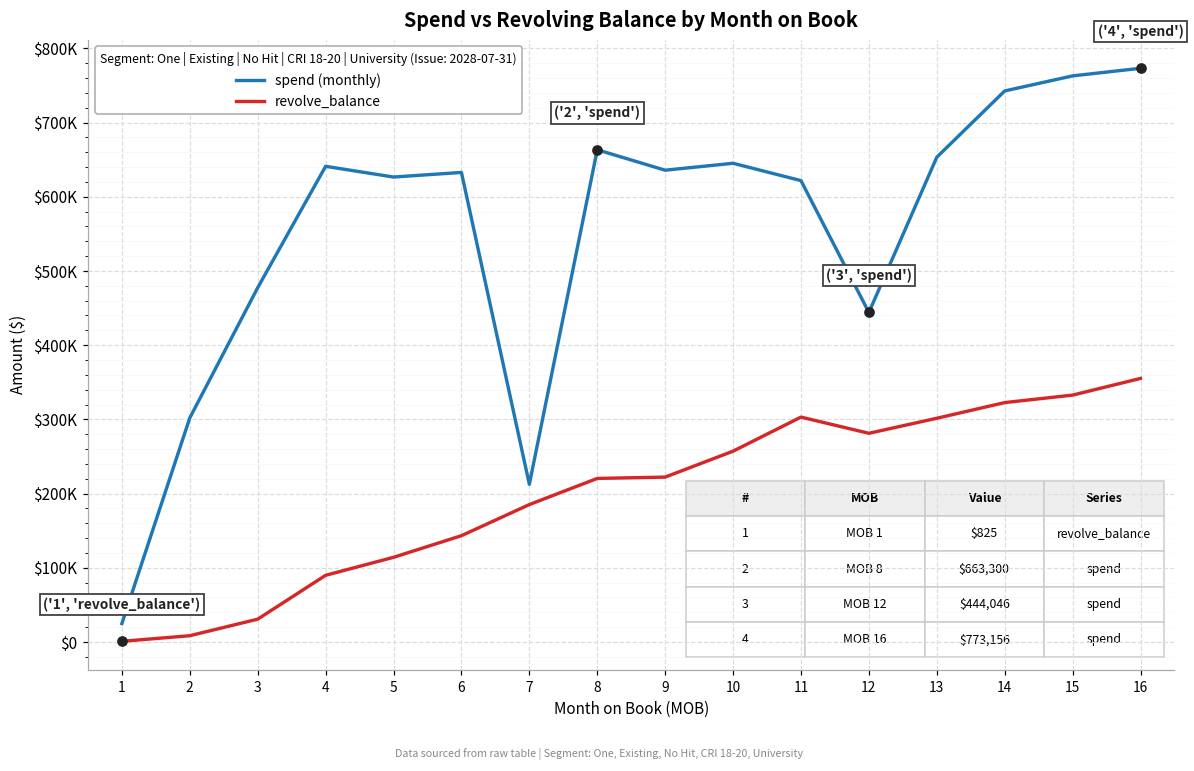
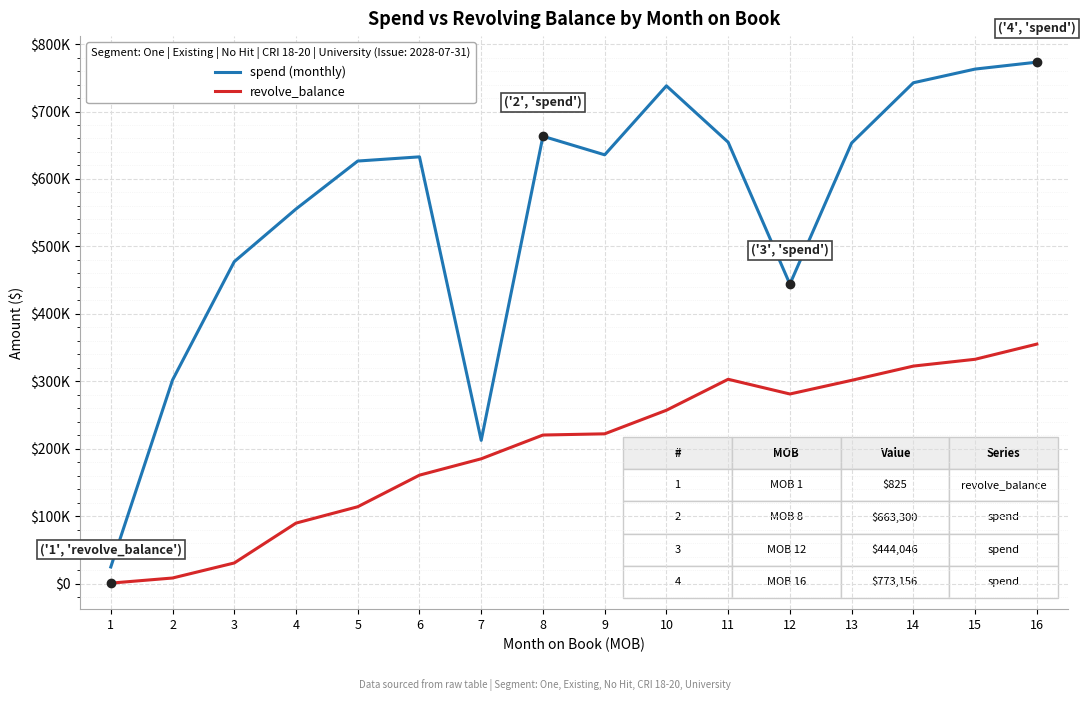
spend (monthly), 4: $640000 -> $560000
revolve_balance, 6: $140000 -> $160000
spend (monthly), 10: $650000 -> $740000
spend (monthly), 11: $620000 -> $650000
